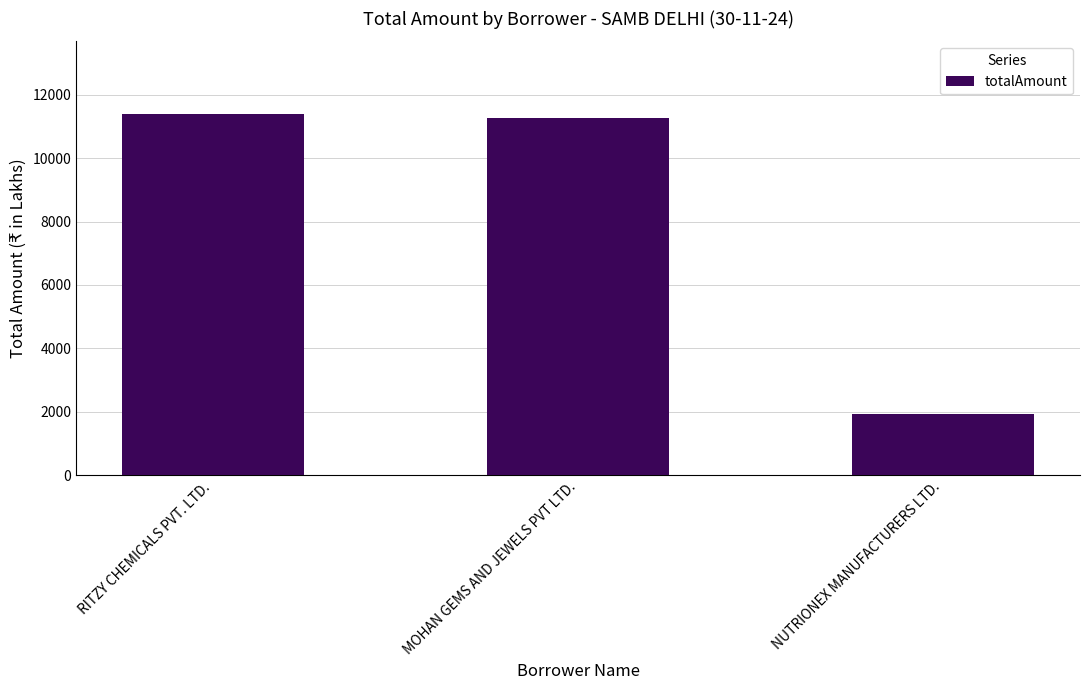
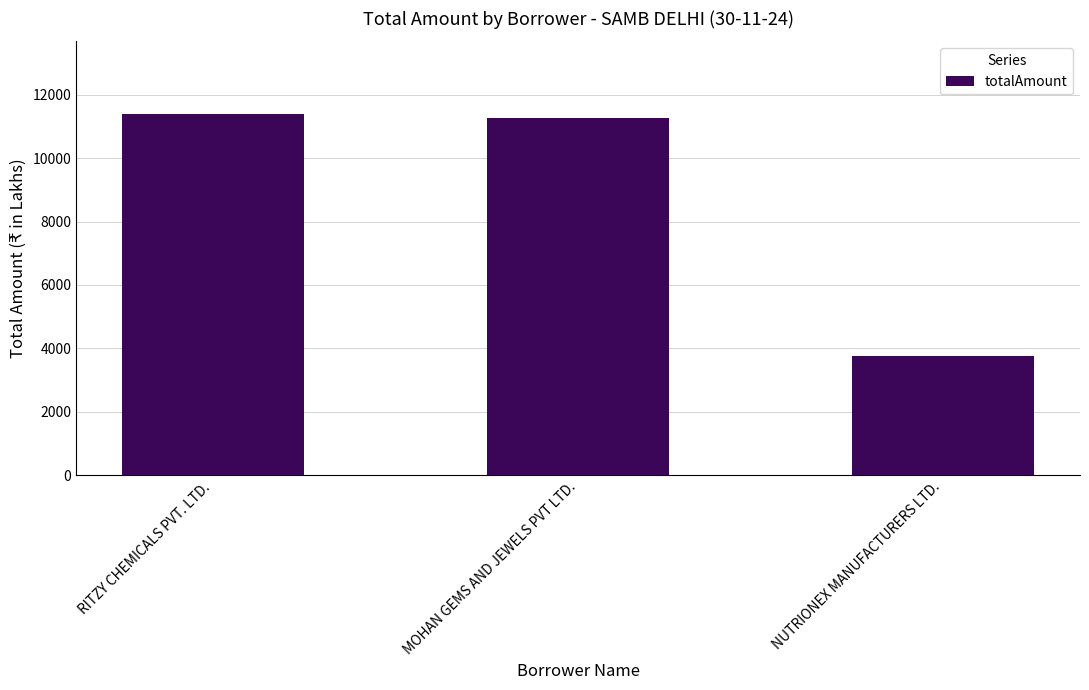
NUTRIONEX MANUFACTURERS LTD.: 1900 -> 3800
